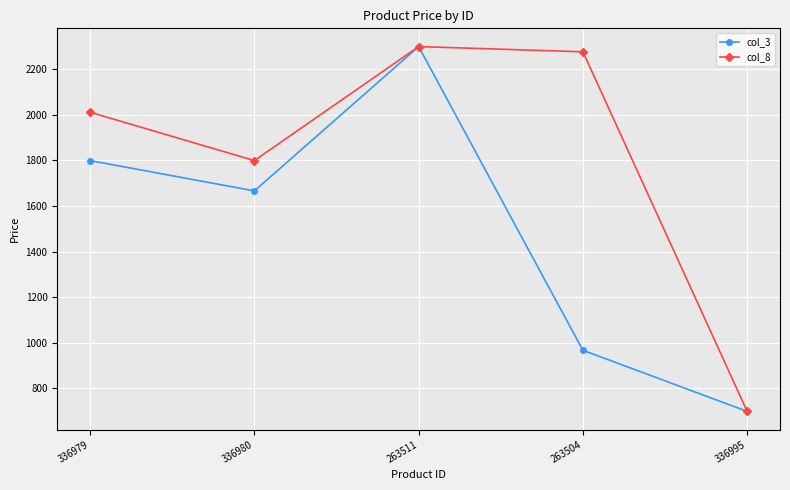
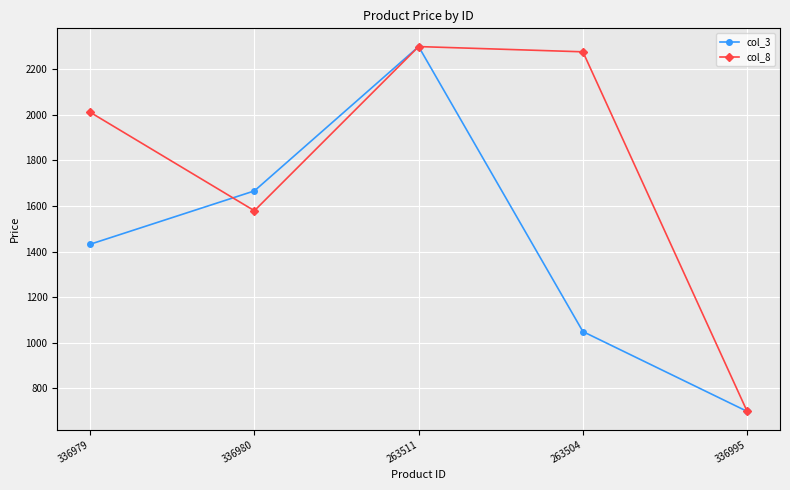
col_3, 336979: 1800 -> 1430
col_8, 336980: 1800 -> 1580
col_3, 263504: 970 -> 1050
